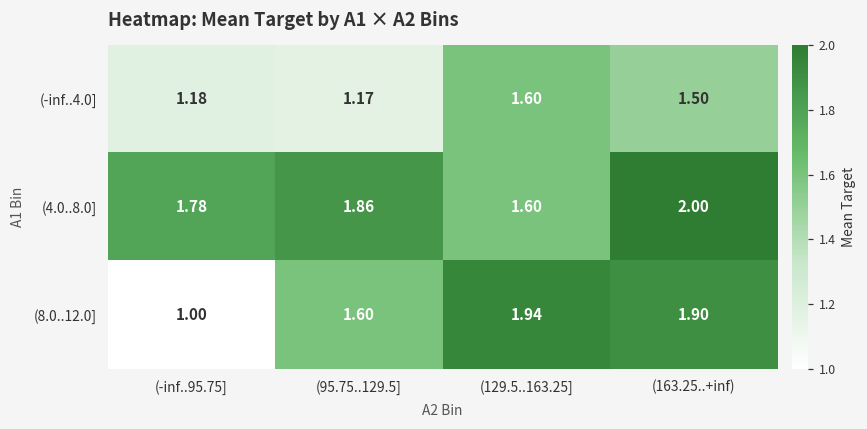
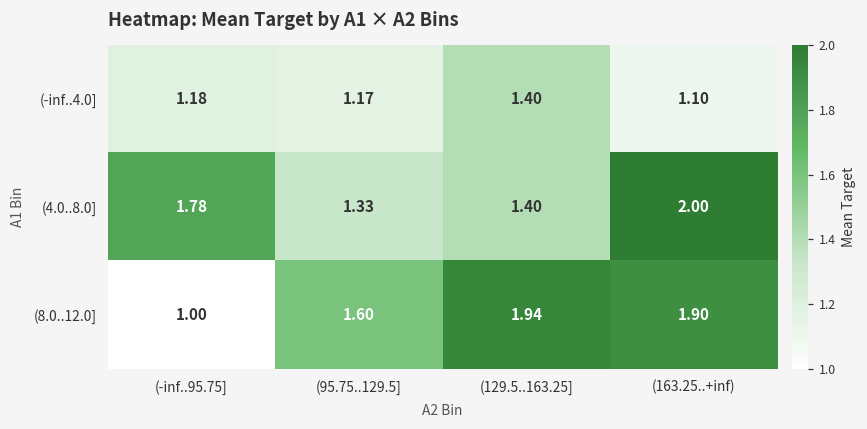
(-inf..4.0], (129.5..163.25]: 1.60 -> 1.40
(-inf..4.0], (163.25..+inf): 1.50 -> 1.10
(4.0..8.0], (95.75..129.5]: 1.86 -> 1.33
(4.0..8.0], (129.5..163.25]: 1.60 -> 1.40
